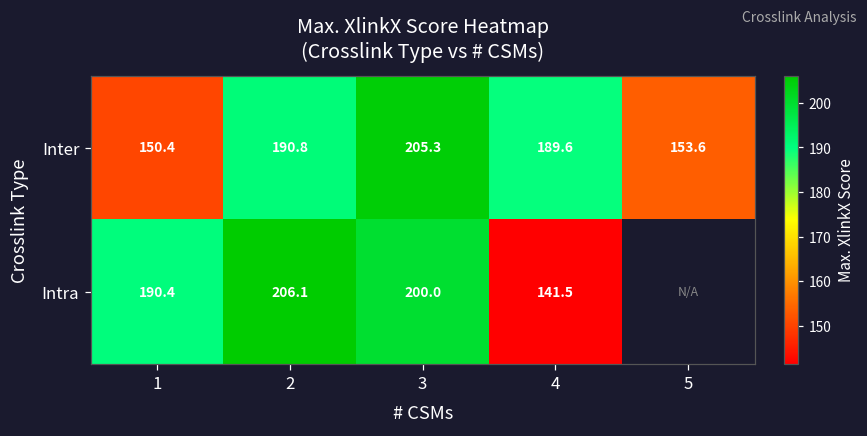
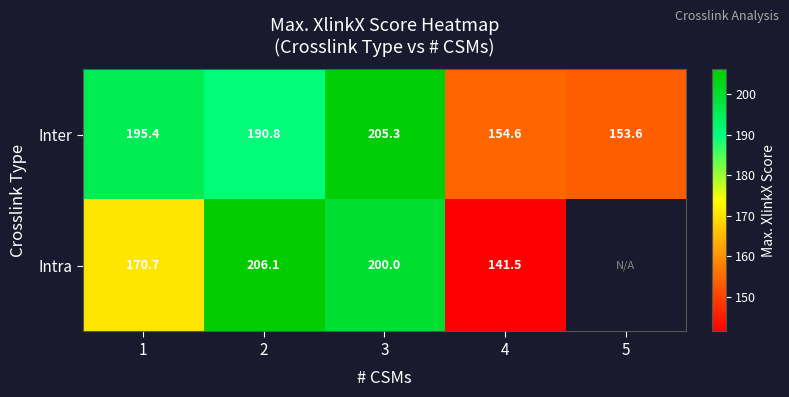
Inter, 1: 150.4 -> 195.4
Inter, 4: 189.6 -> 154.6
Intra, 1: 190.4 -> 170.7
